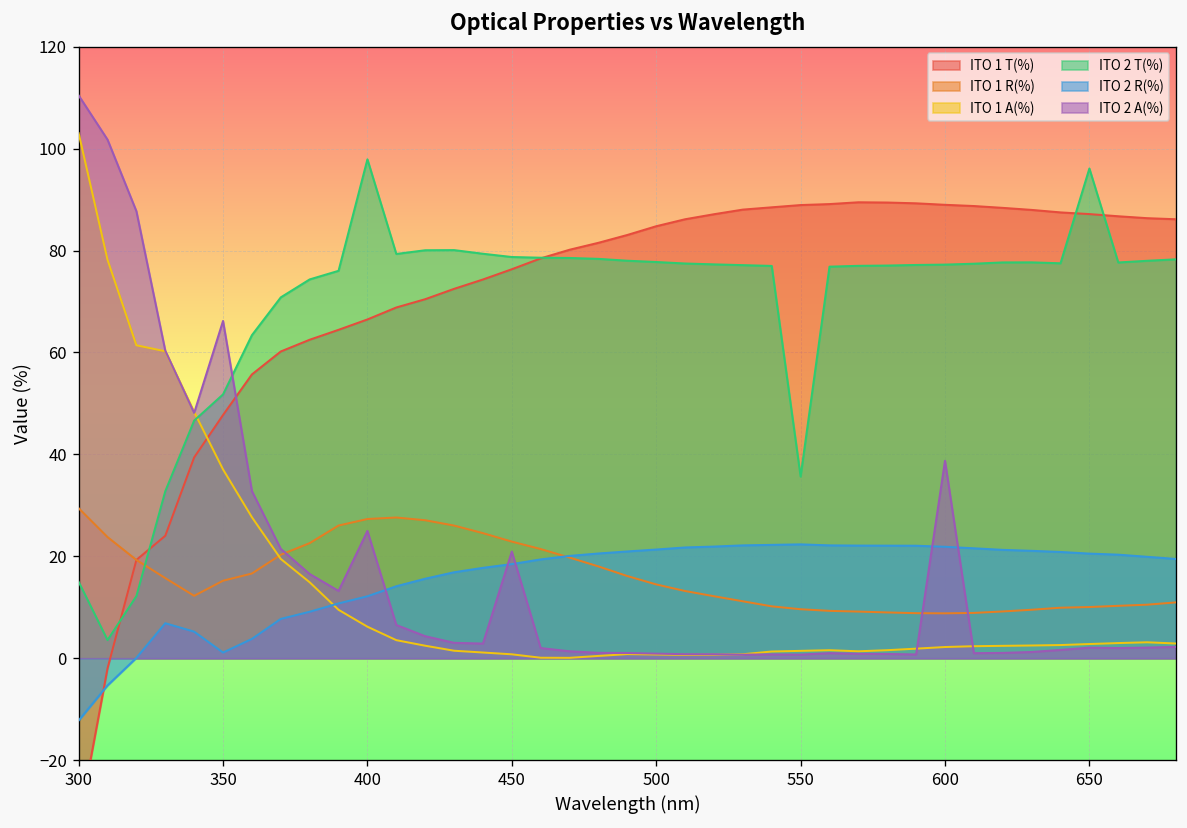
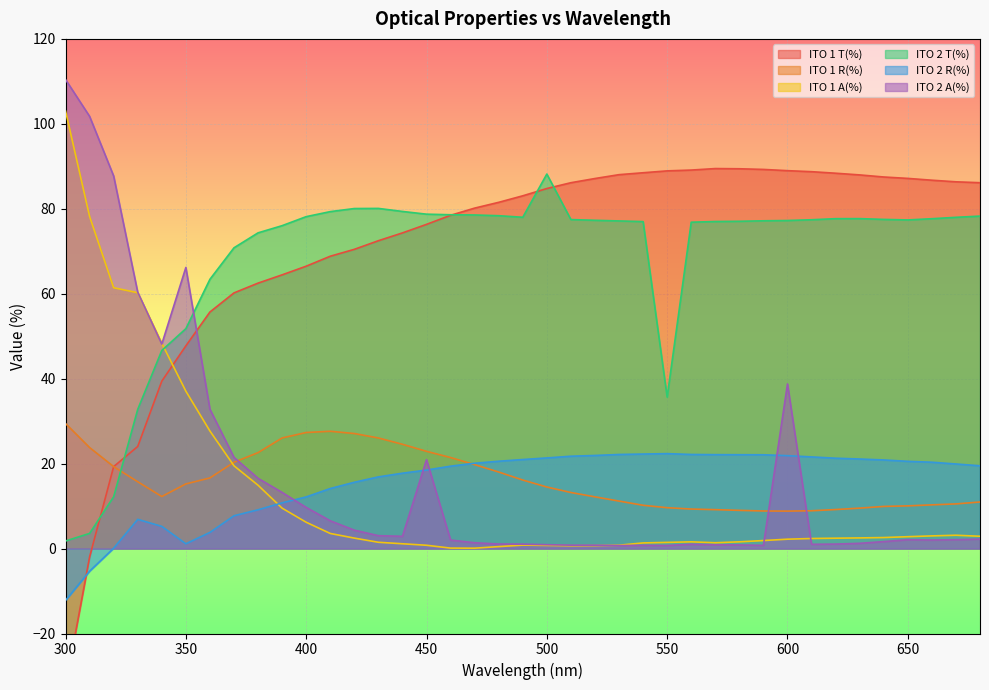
ITO 2 T(%), 300: 15 -> 2
ITO 2 T(%), 400: 98 -> 78
ITO 2 A(%), 400: 25 -> 10
ITO 2 T(%), 500: 78 -> 88
ITO 2 T(%), 650: 96 -> 77
